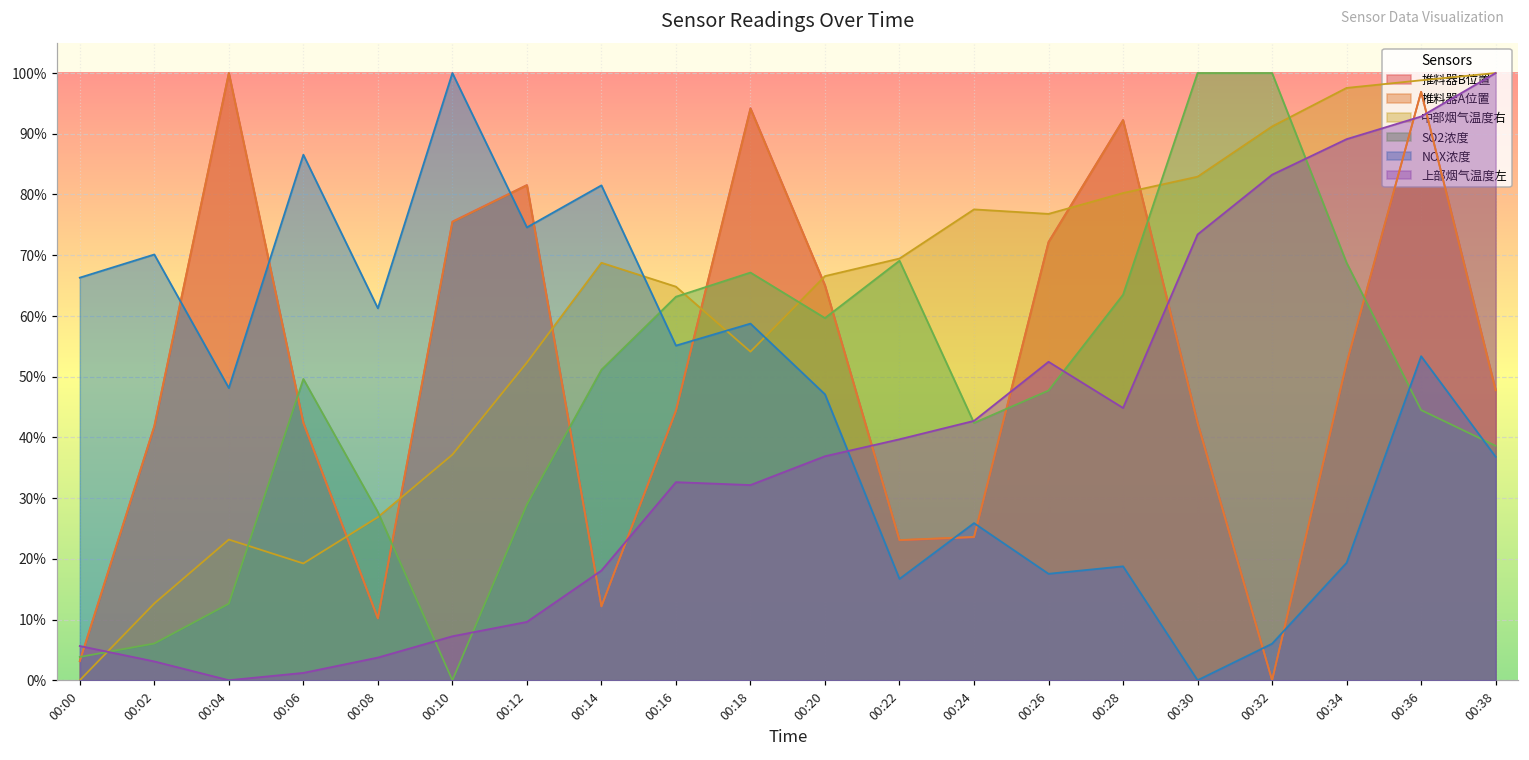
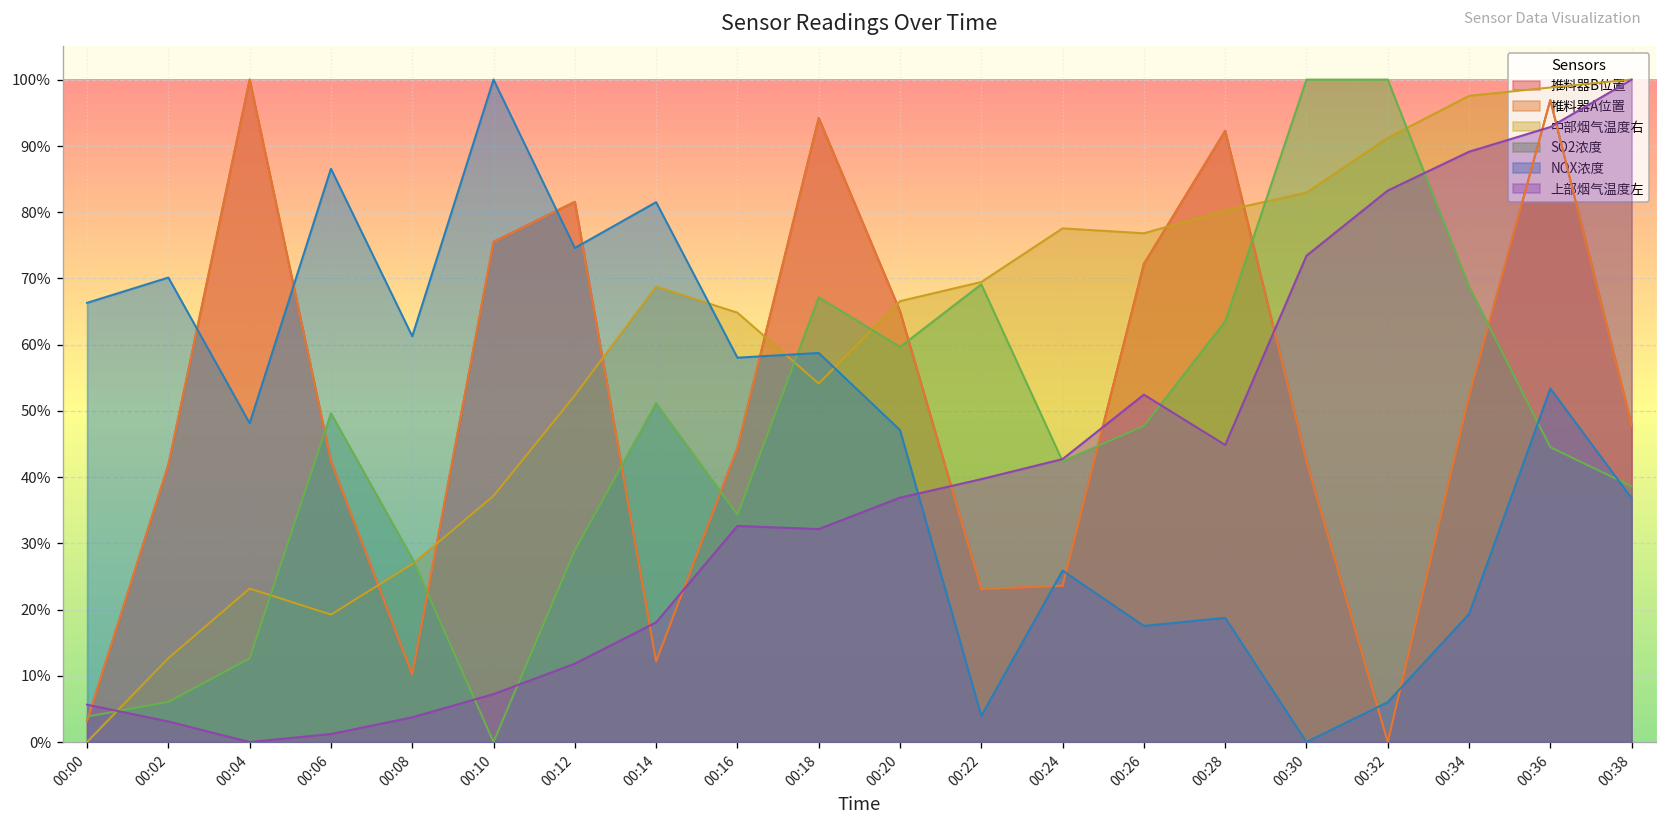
上部烟气温度左, 00:12: 10% -> 12%
SO2浓度, 00:16: 63% -> 34%
NOX浓度, 00:16: 55% -> 58%
NOX浓度, 00:22: 17% -> 4%
